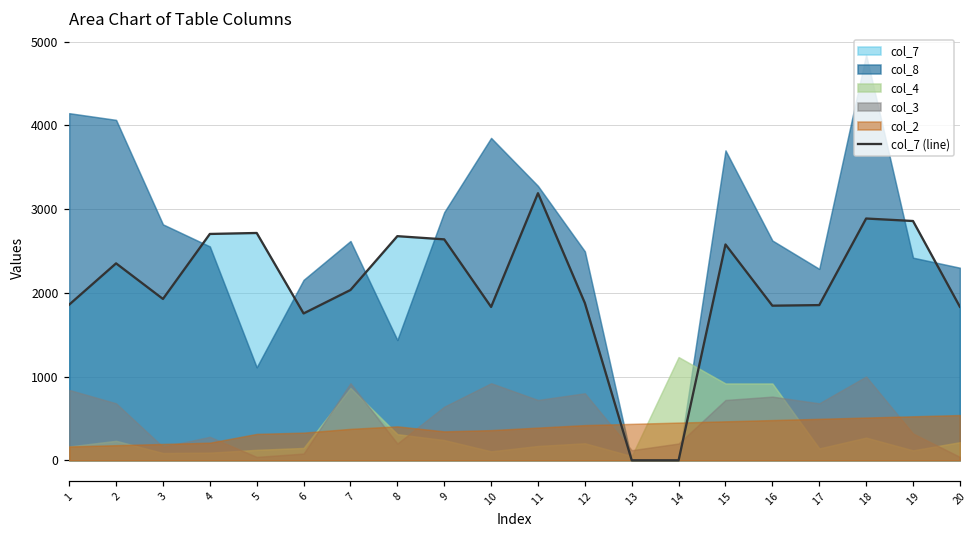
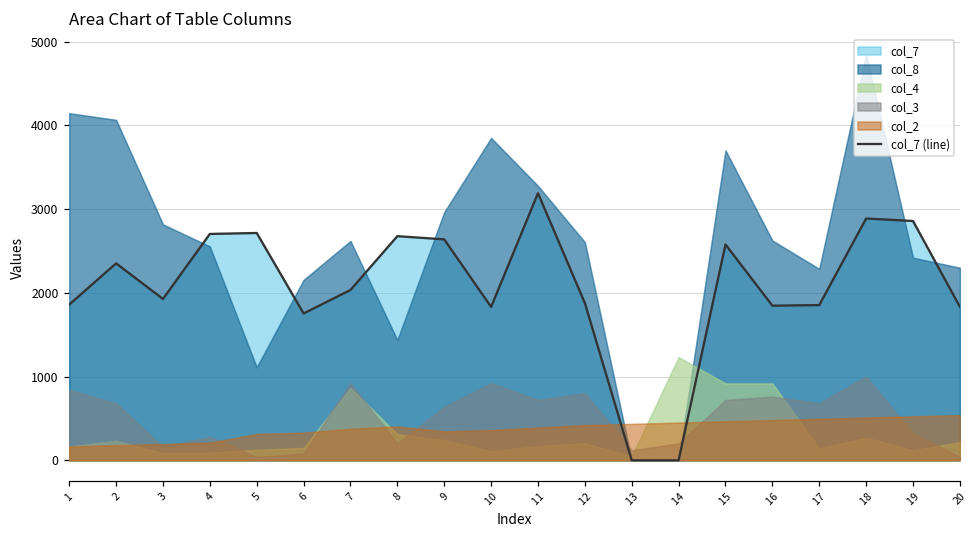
col_8, 12: 2500 -> 2600
